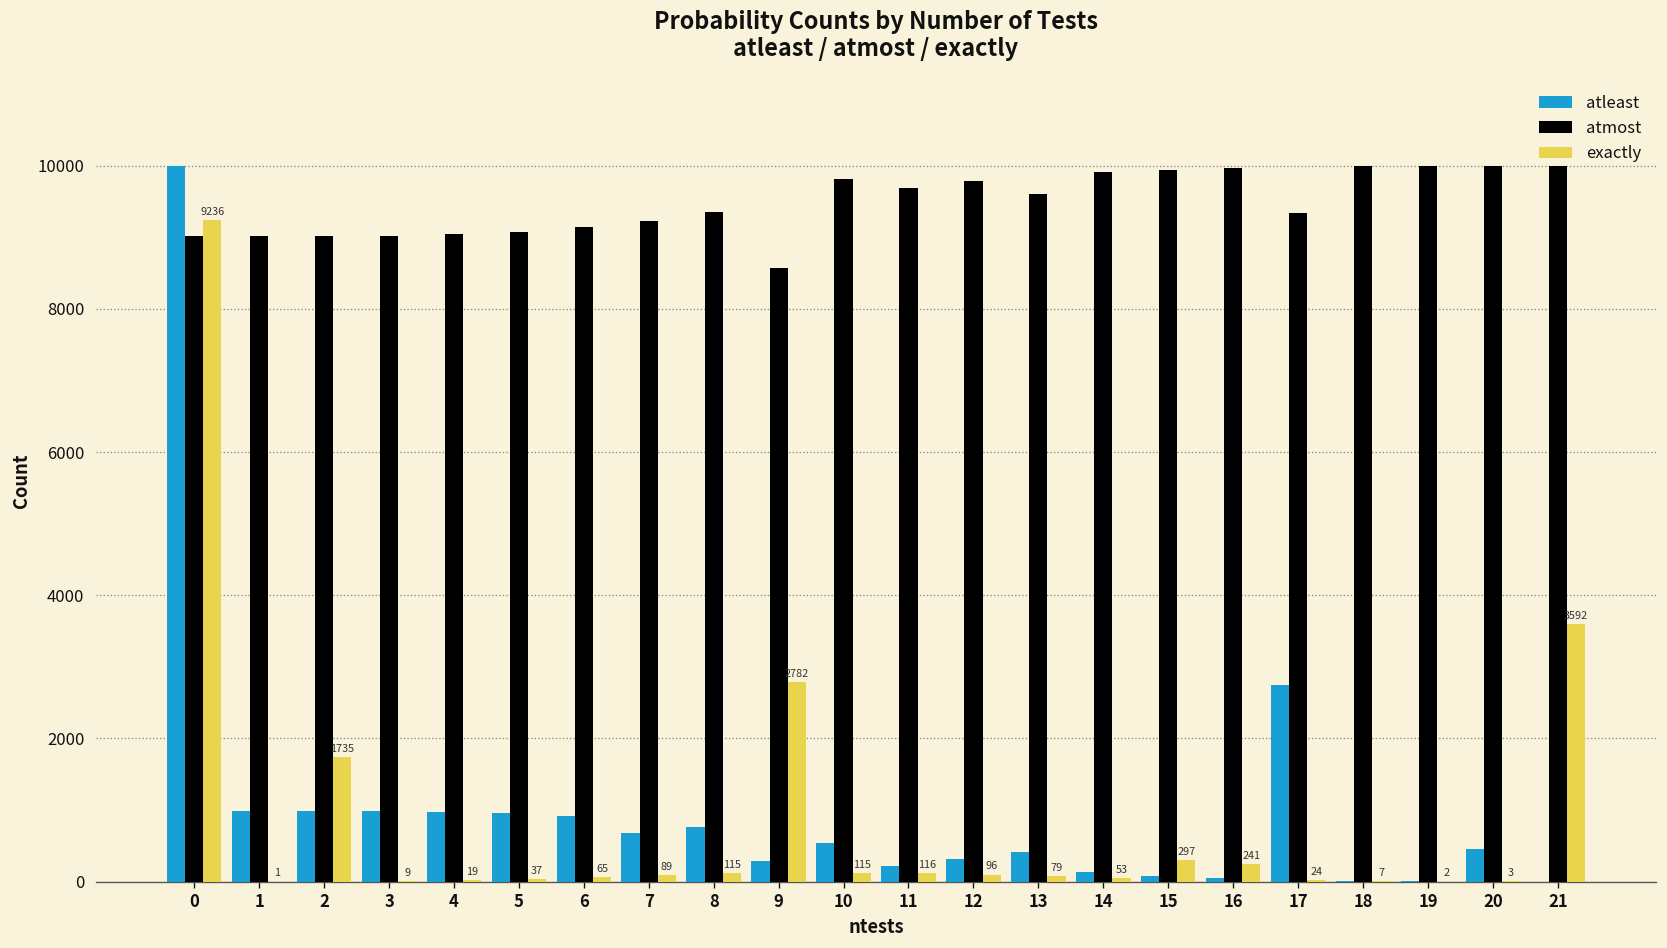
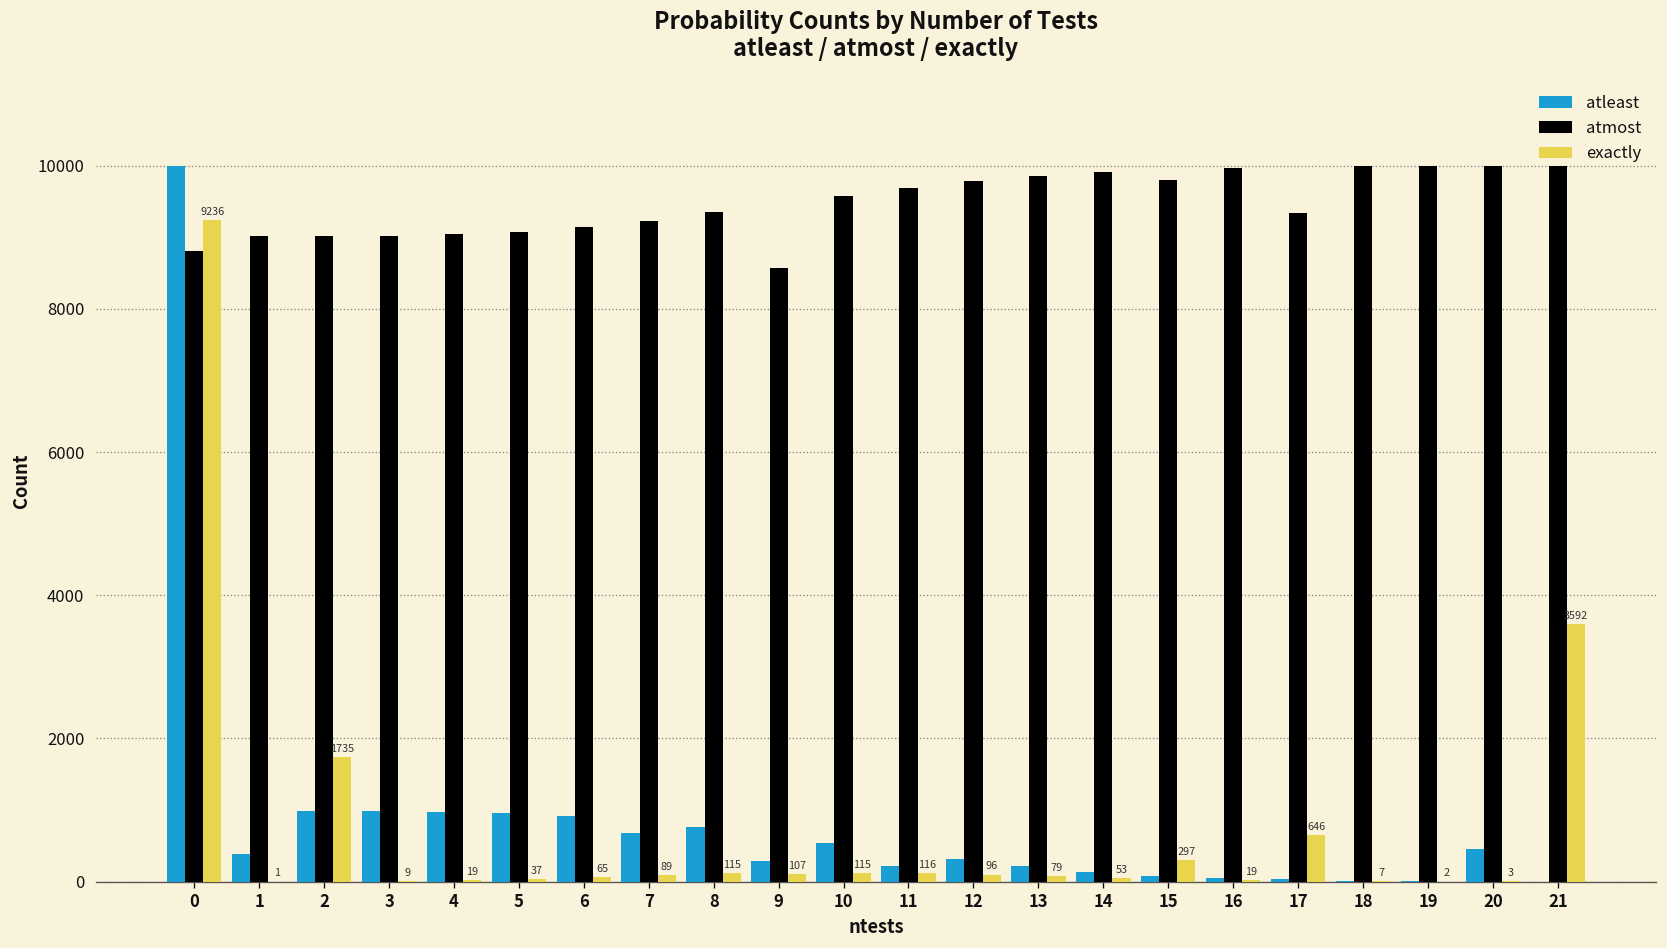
atmost, 0: 9000 -> 8800
atleast, 1: 1000 -> 400
exactly, 9: 2782 -> 107
atmost, 10: 9800 -> 9600
atleast, 13: 400 -> 200
atmost, 13: 9600 -> 9900
atmost, 15: 9900 -> 9800
exactly, 16: 241 -> 19
atleast, 17: 2800 -> 0
exactly, 17: 24 -> 646
